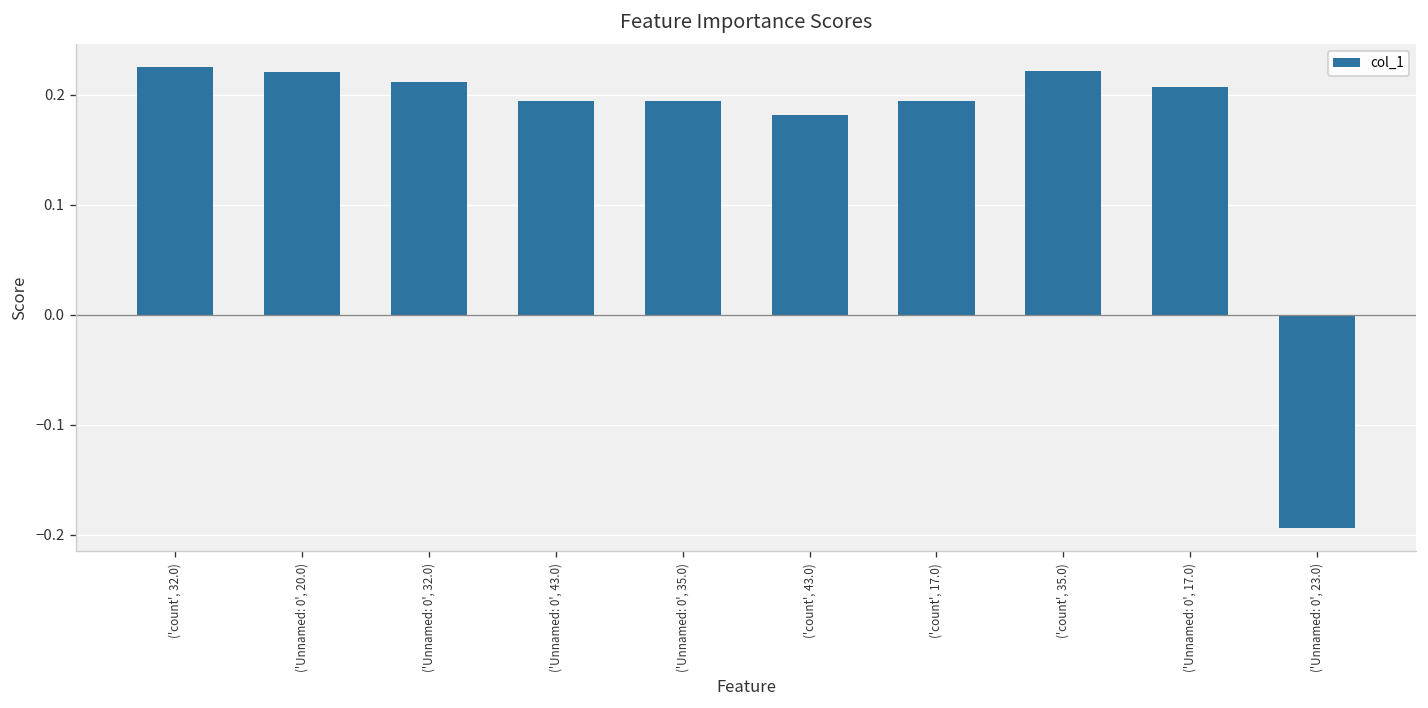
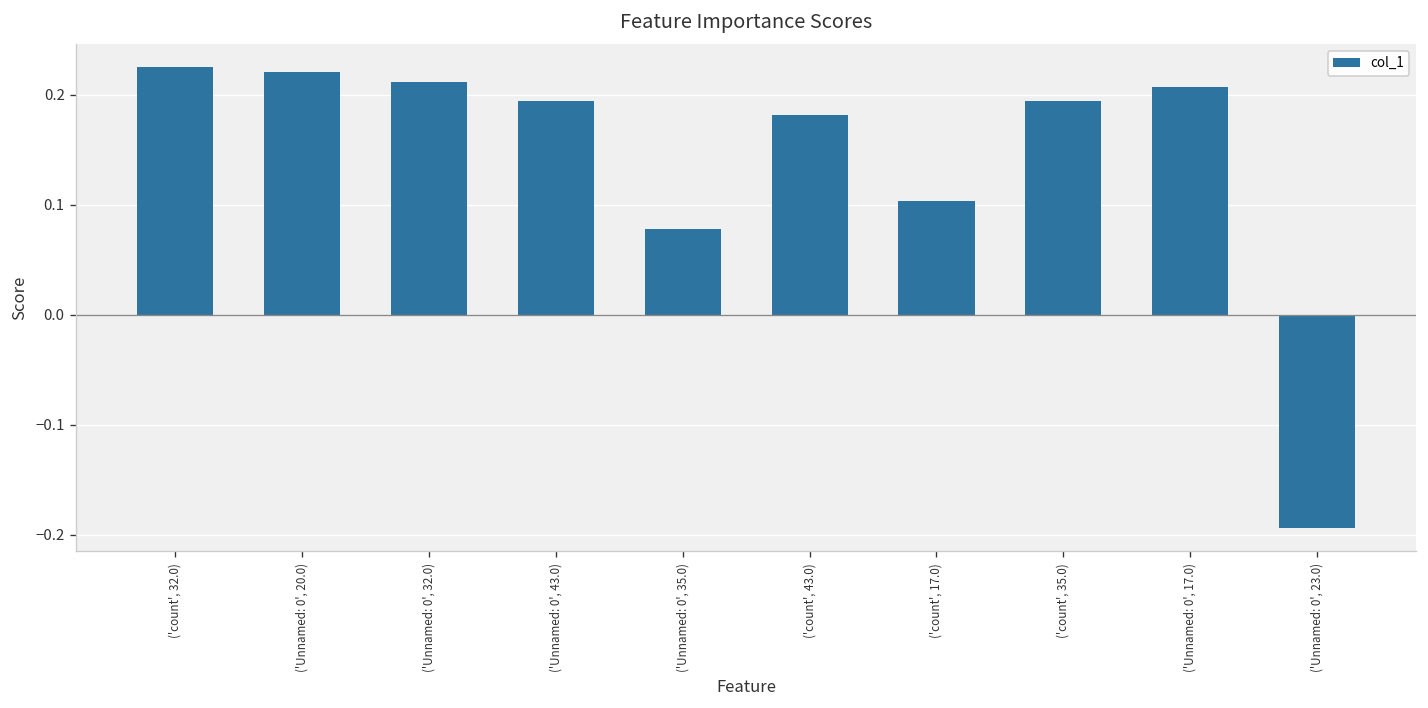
('Unnamed: 0', 35.0): 0.19 -> 0.08
('count', 17.0): 0.19 -> 0.10
('count', 35.0): 0.22 -> 0.19
